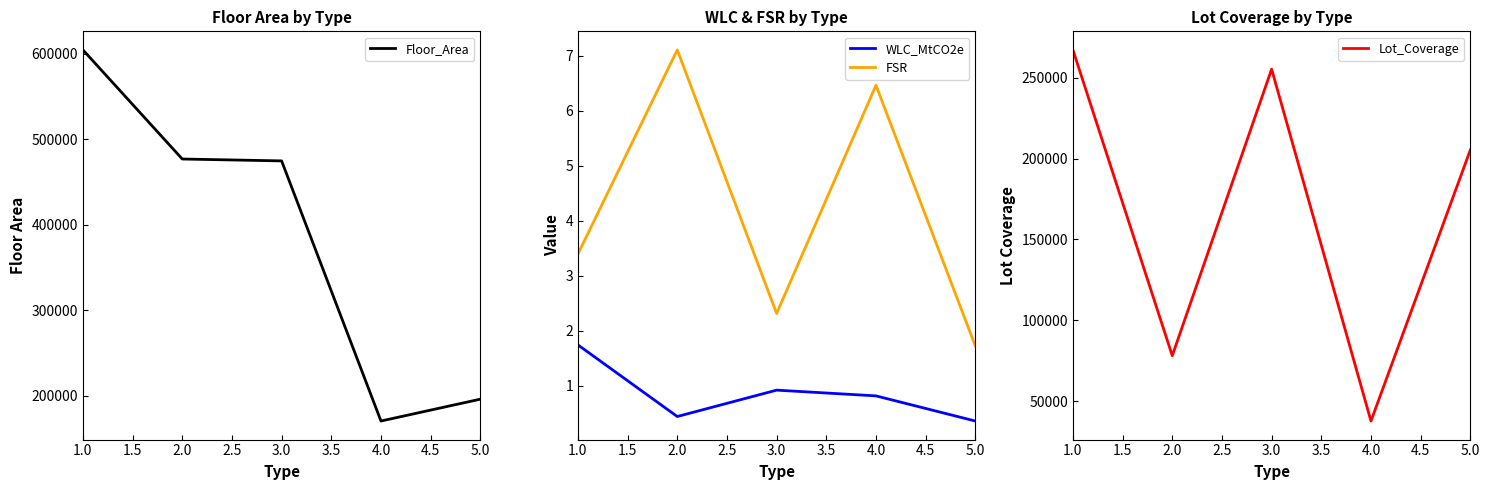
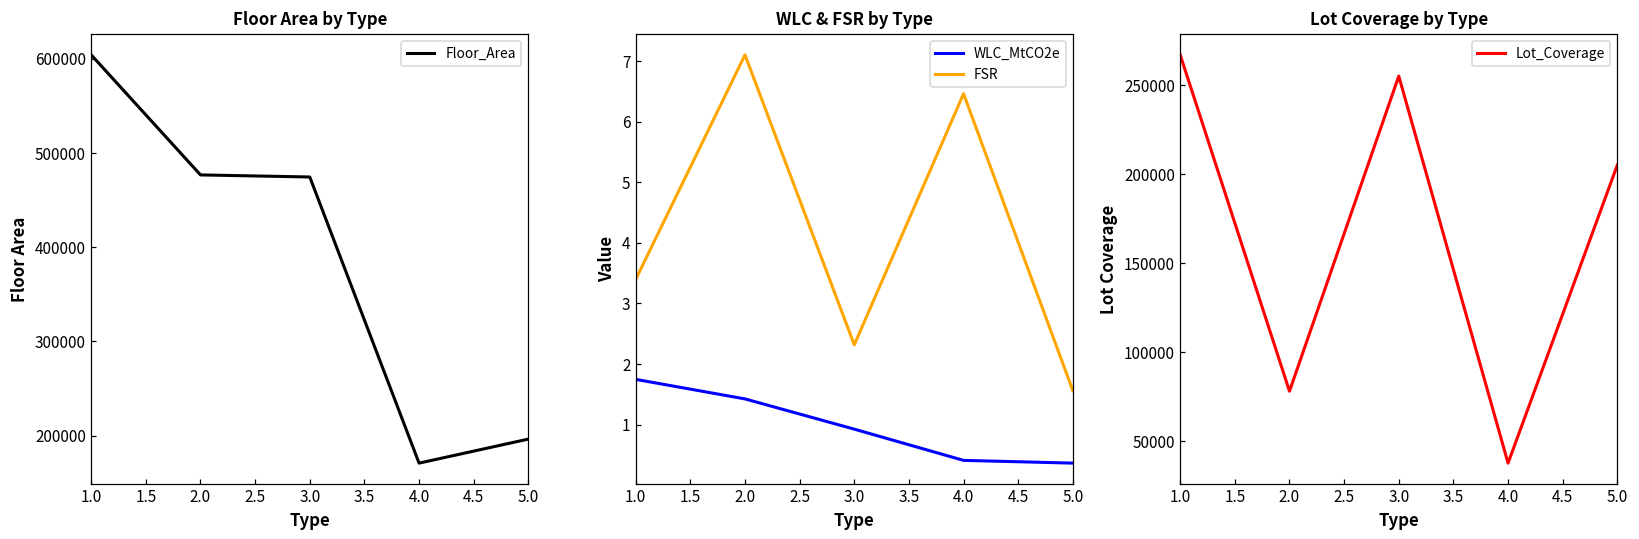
WLC & FSR by Type, WLC_MtCO2e, 2.0: 0.4 -> 1.4
WLC & FSR by Type, WLC_MtCO2e, 4.0: 0.8 -> 0.4
WLC & FSR by Type, FSR, 5.0: 1.7 -> 1.6
